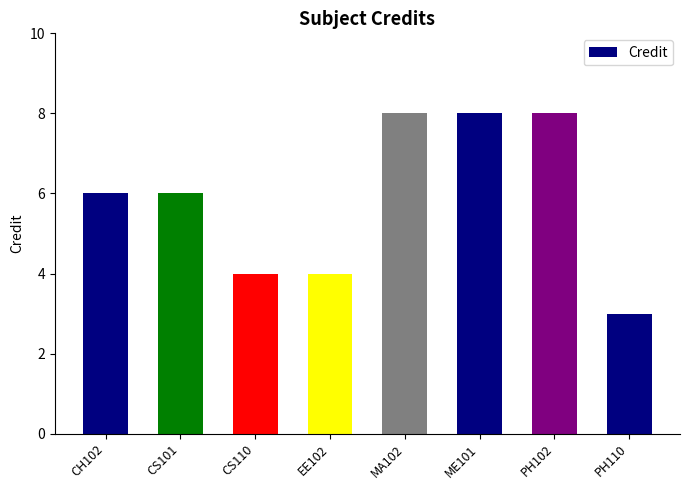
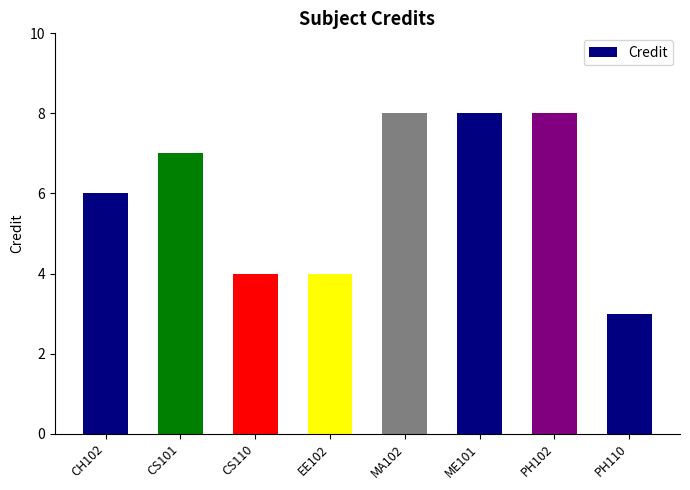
CS101: 6 -> 7
